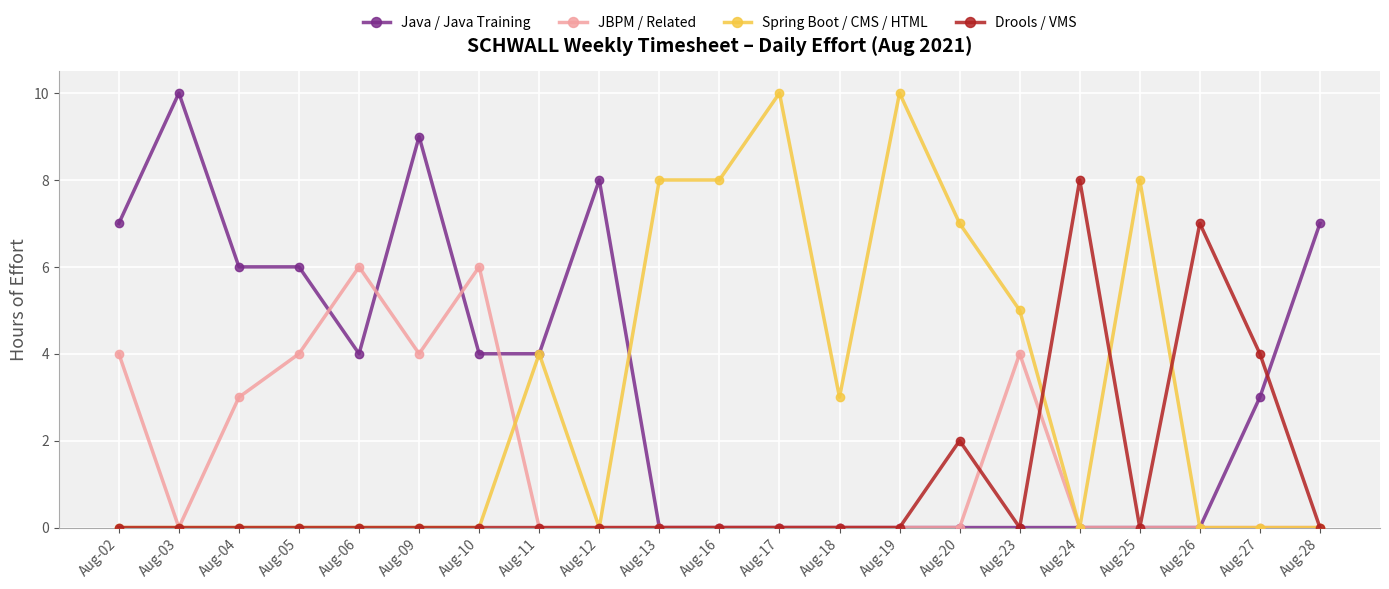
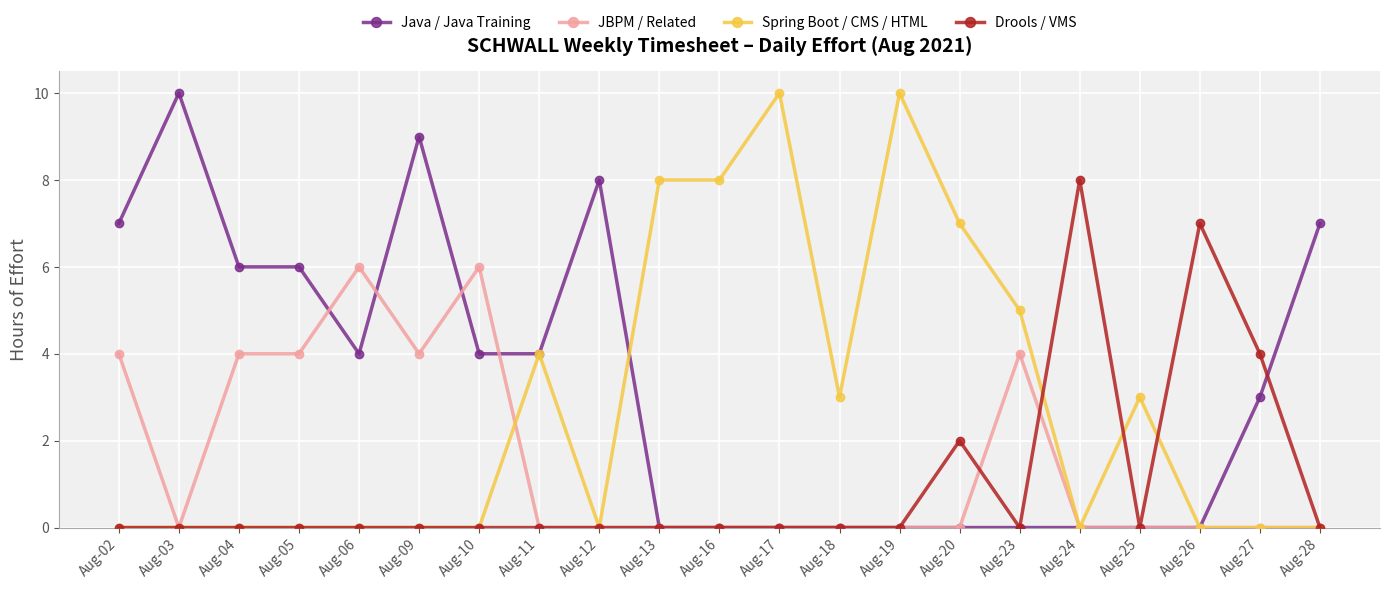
JBPM / Related, Aug-04: 3 -> 4
Spring Boot / CMS / HTML, Aug-25: 8 -> 3
